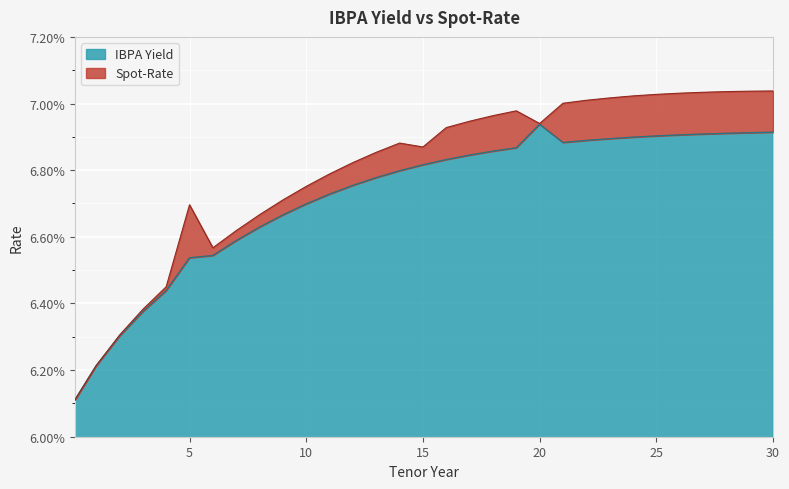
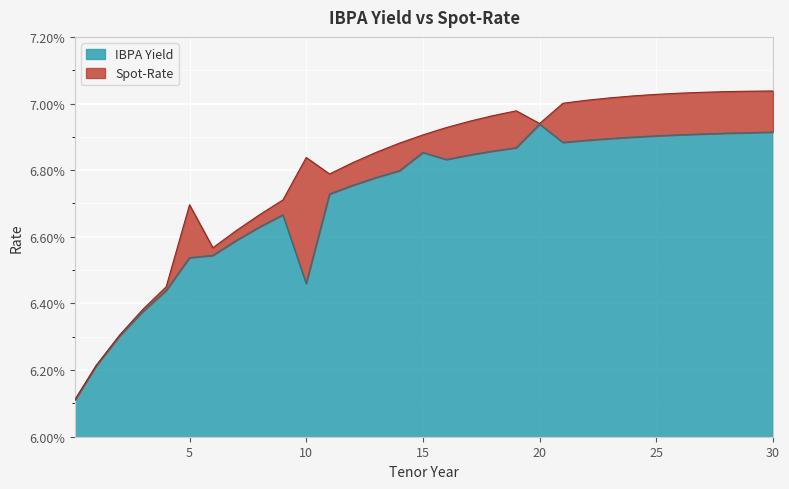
IBPA Yield, 10: 6.70% -> 6.46%
Spot-Rate, 10: 6.75% -> 6.84%
IBPA Yield, 15: 6.82% -> 6.85%
Spot-Rate, 15: 6.87% -> 6.91%
